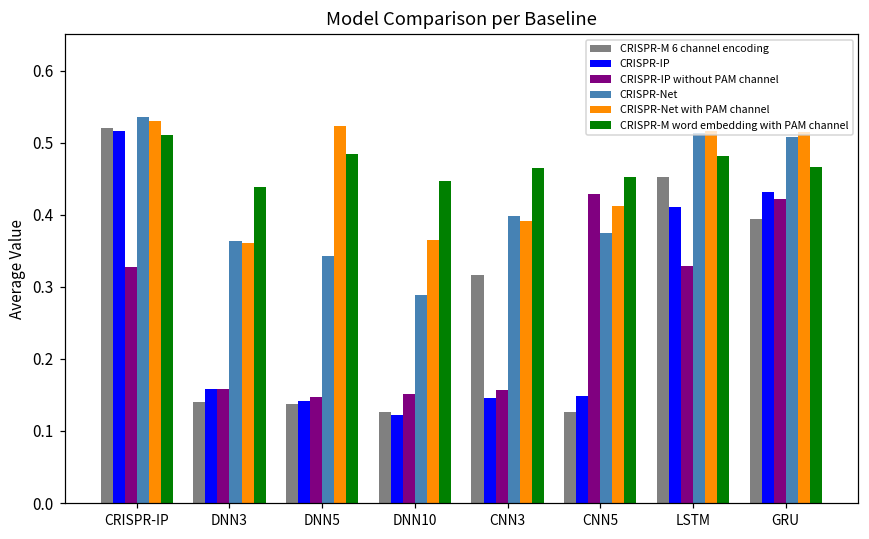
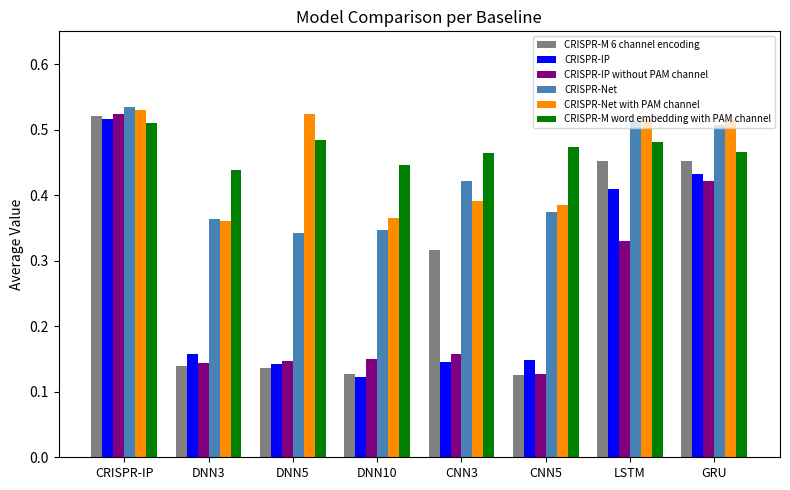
CRISPR-IP without PAM channel, CRISPR-IP: 0.33 -> 0.52
CRISPR-IP without PAM channel, DNN3: 0.16 -> 0.14
CRISPR-Net, DNN10: 0.29 -> 0.35
CRISPR-Net, CNN3: 0.40 -> 0.42
CRISPR-IP without PAM channel, CNN5: 0.43 -> 0.13
CRISPR-Net with PAM channel, CNN5: 0.41 -> 0.38
CRISPR-M word embedding with PAM channel, CNN5: 0.45 -> 0.47
CRISPR-M 6 channel encoding, GRU: 0.39 -> 0.45
